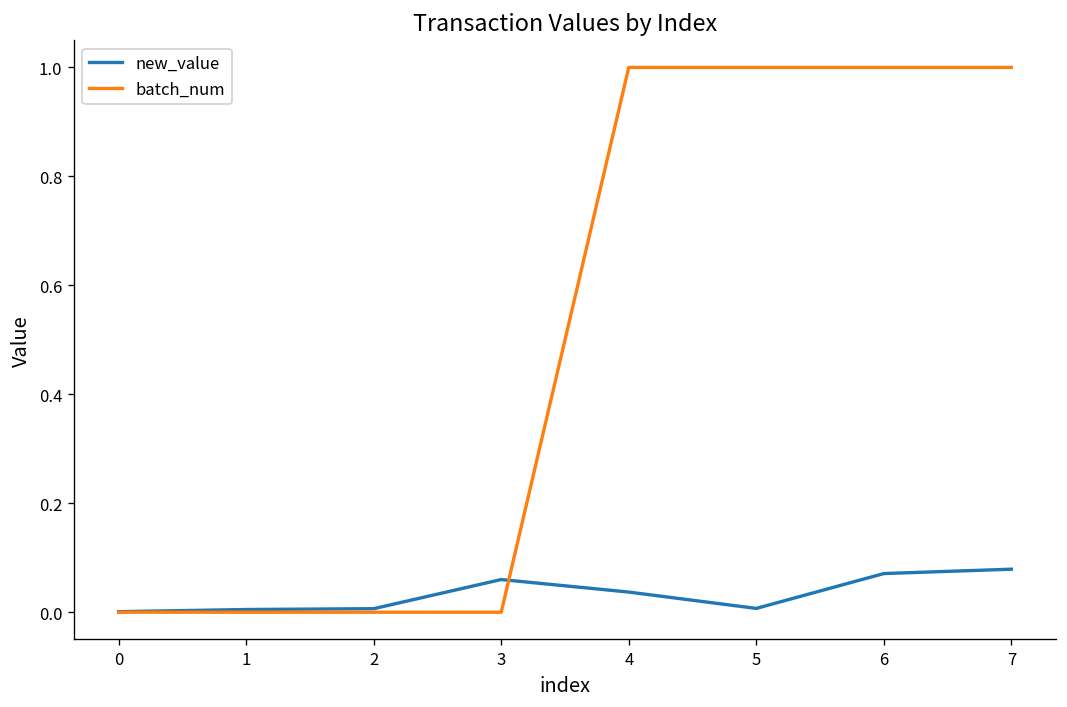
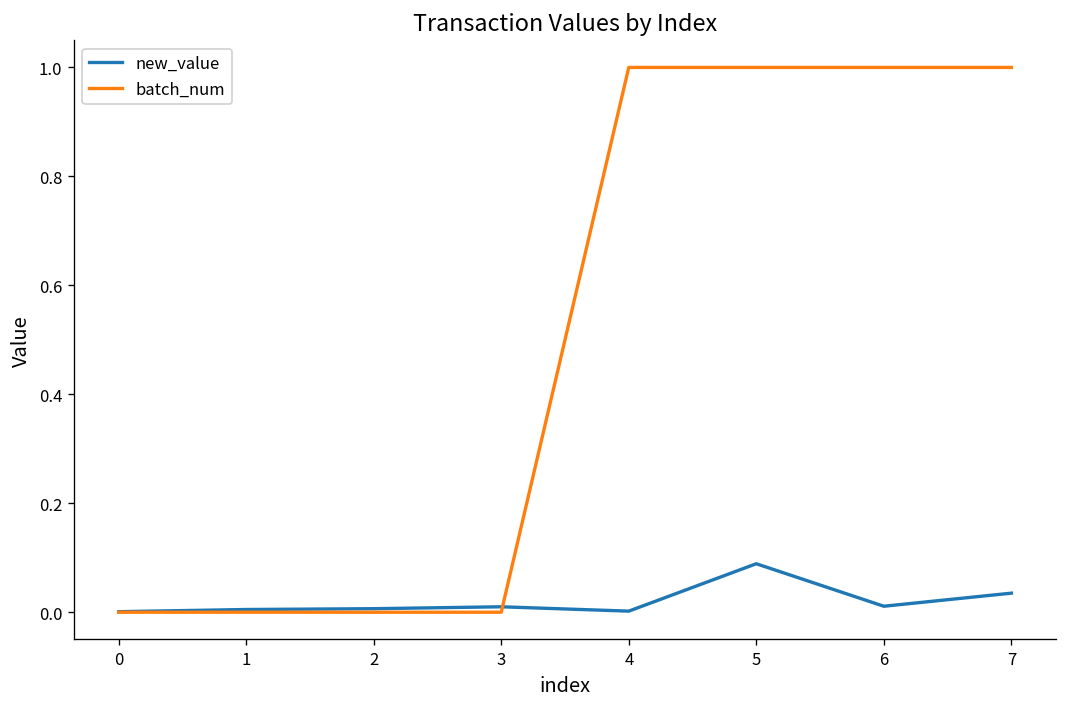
new_value, 3: 0.06 -> 0.01
new_value, 4: 0.04 -> 0.00
new_value, 5: 0.01 -> 0.09
new_value, 6: 0.07 -> 0.01
new_value, 7: 0.08 -> 0.04
